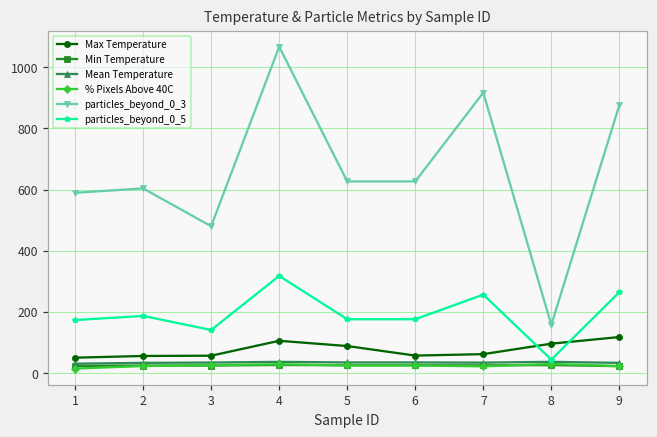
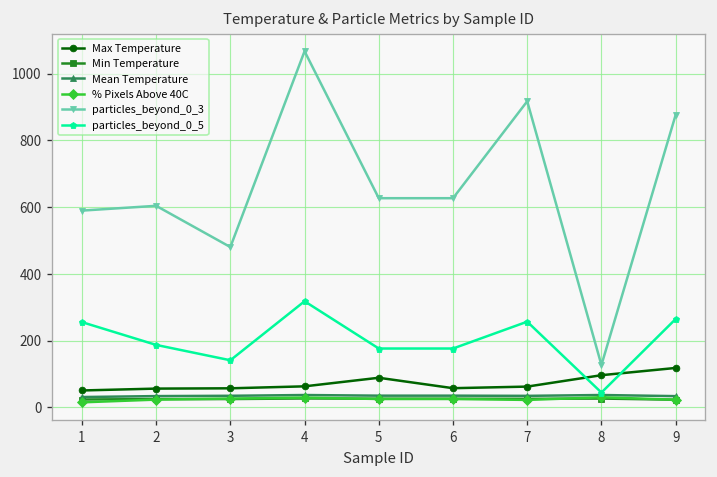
particles_beyond_0_5, 1: 170 -> 260
Max Temperature, 4: 110 -> 60
particles_beyond_0_3, 8: 160 -> 130
